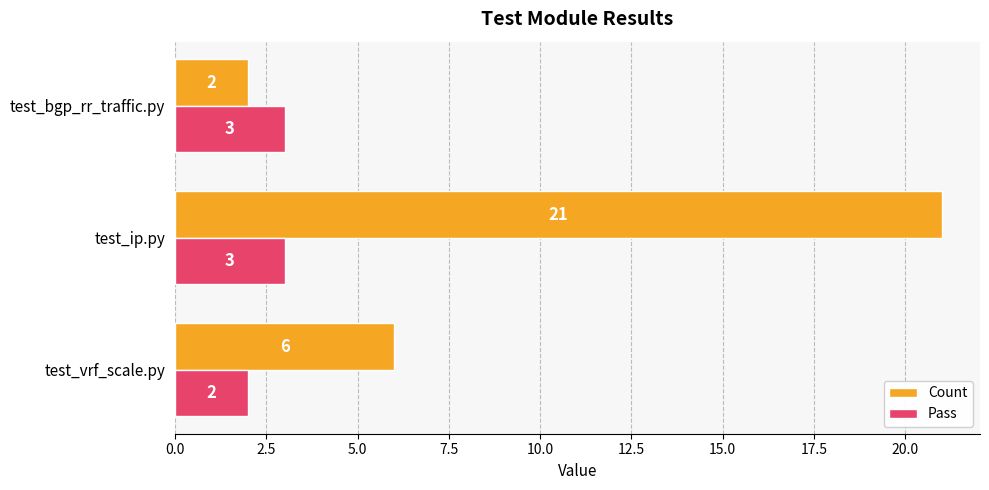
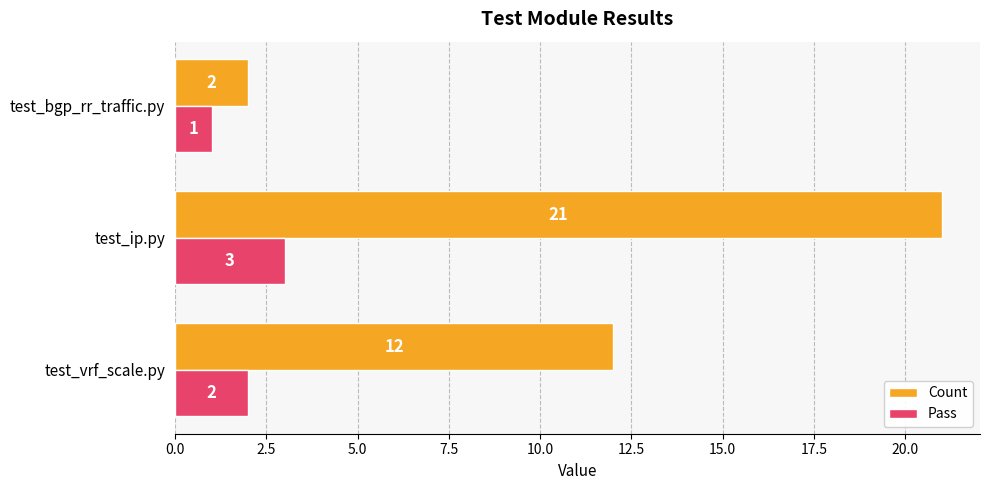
Pass, test_bgp_rr_traffic.py: 3 -> 1
Count, test_vrf_scale.py: 6 -> 12
